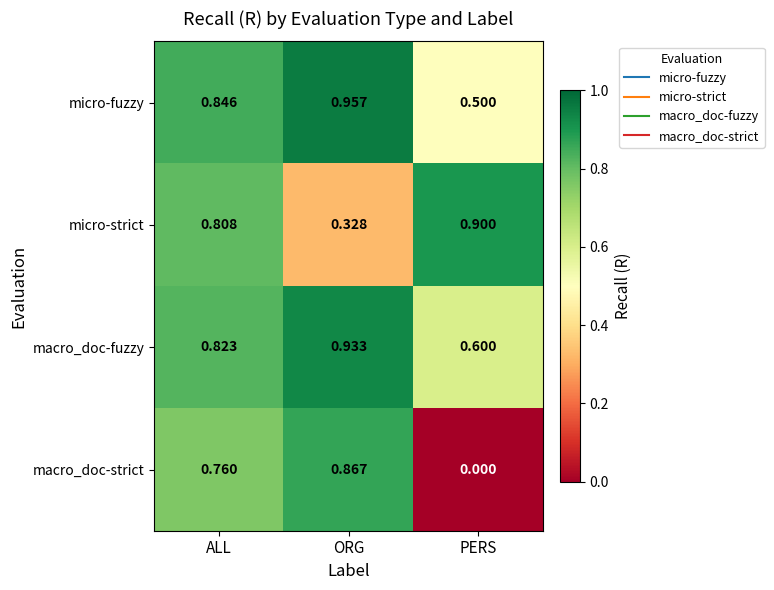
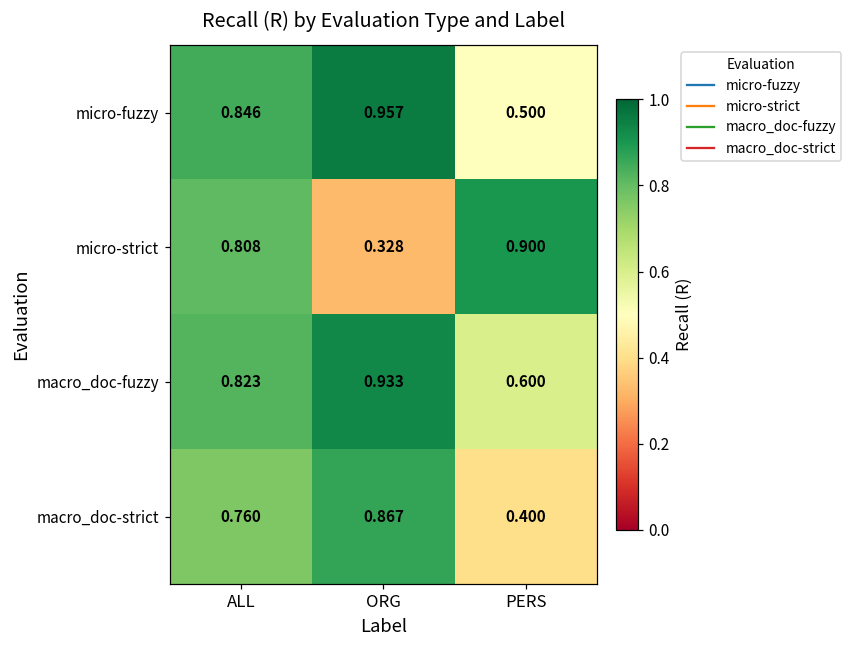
macro_doc-strict, PERS: 0.000 -> 0.400
